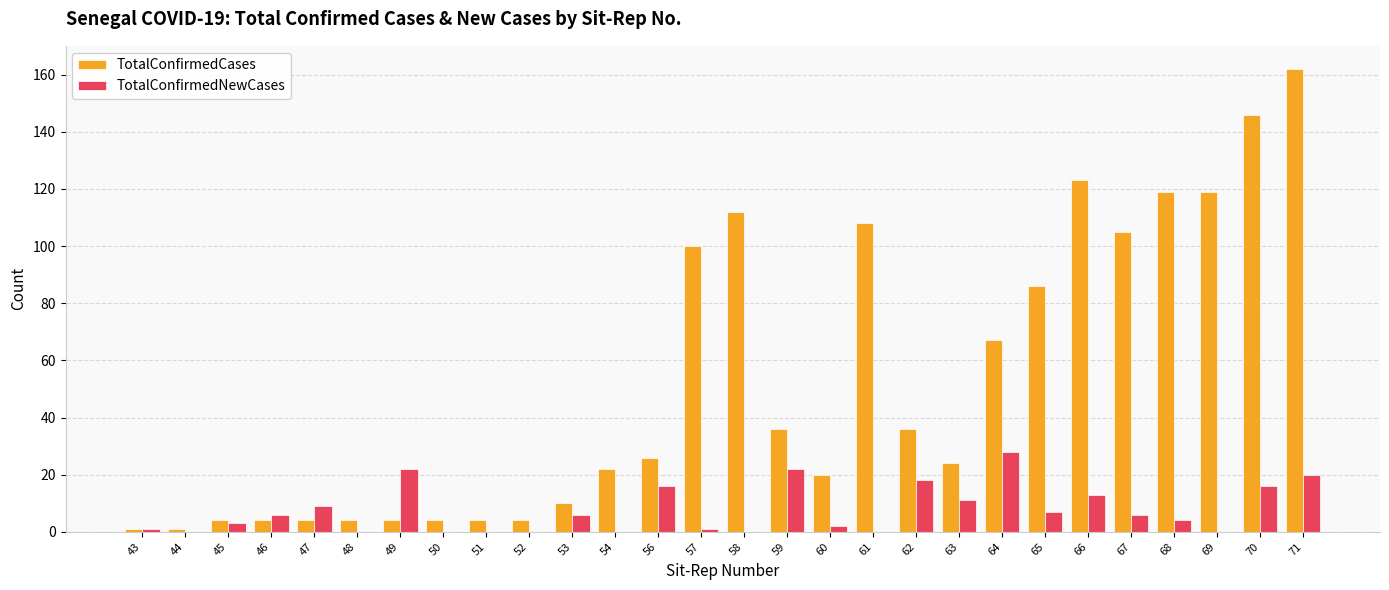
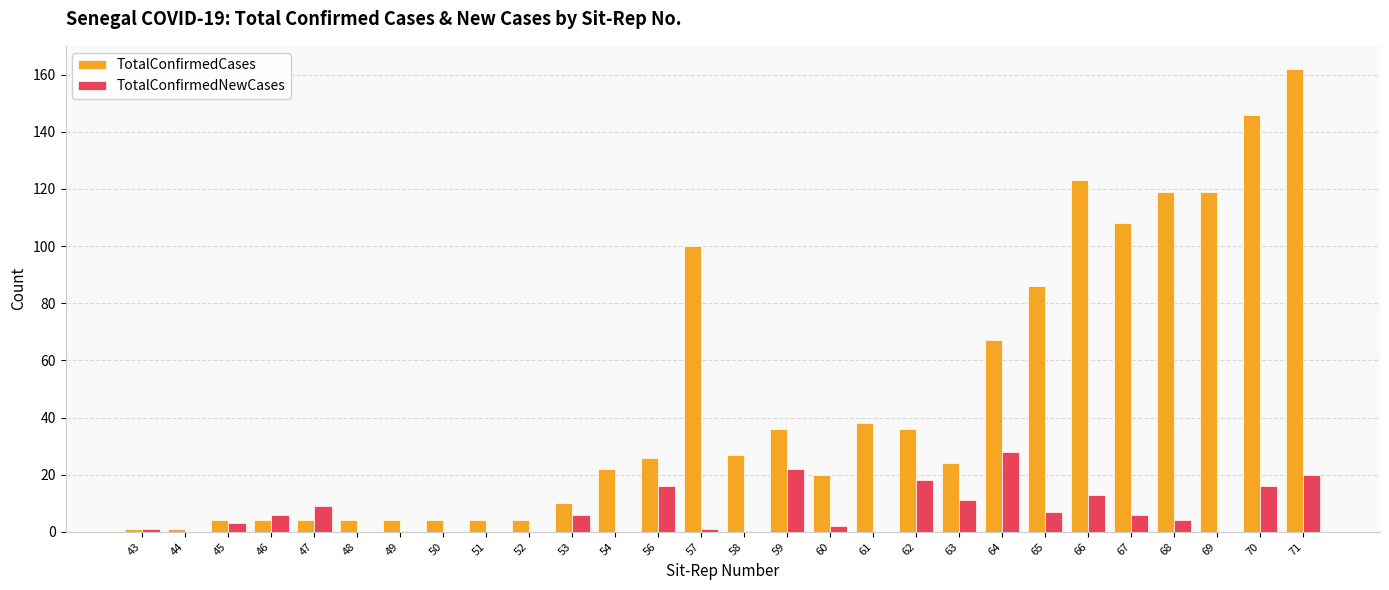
TotalConfirmedNewCases, 49: 22 -> 0
TotalConfirmedCases, 58: 112 -> 27
TotalConfirmedCases, 61: 108 -> 38
TotalConfirmedCases, 67: 105 -> 108
